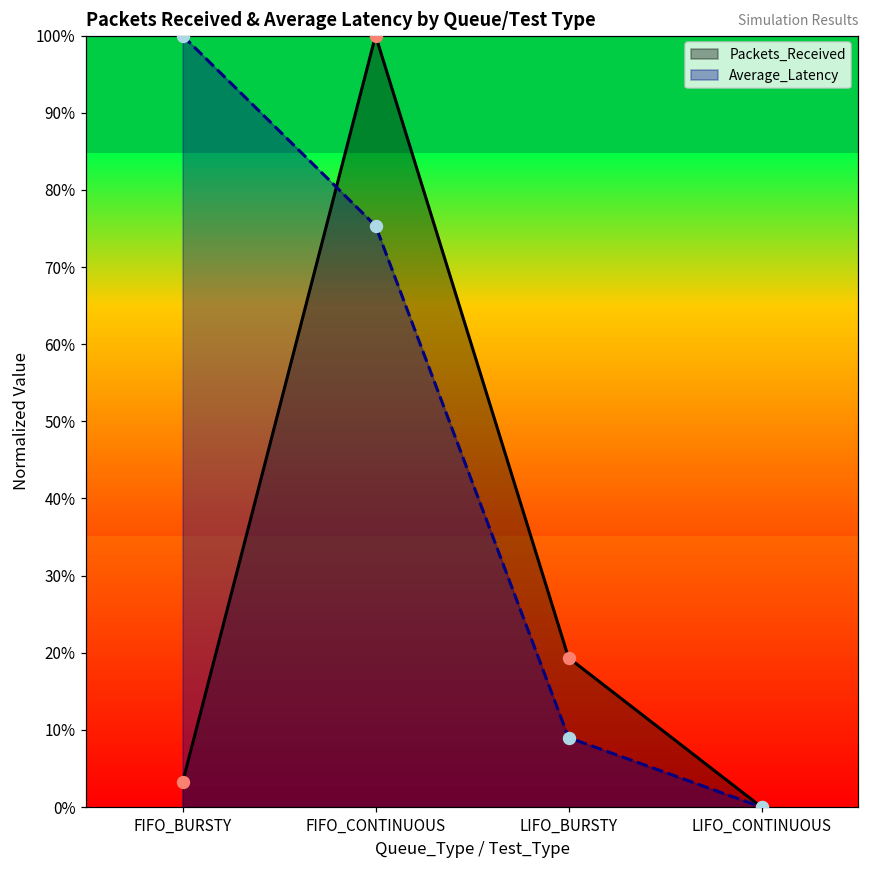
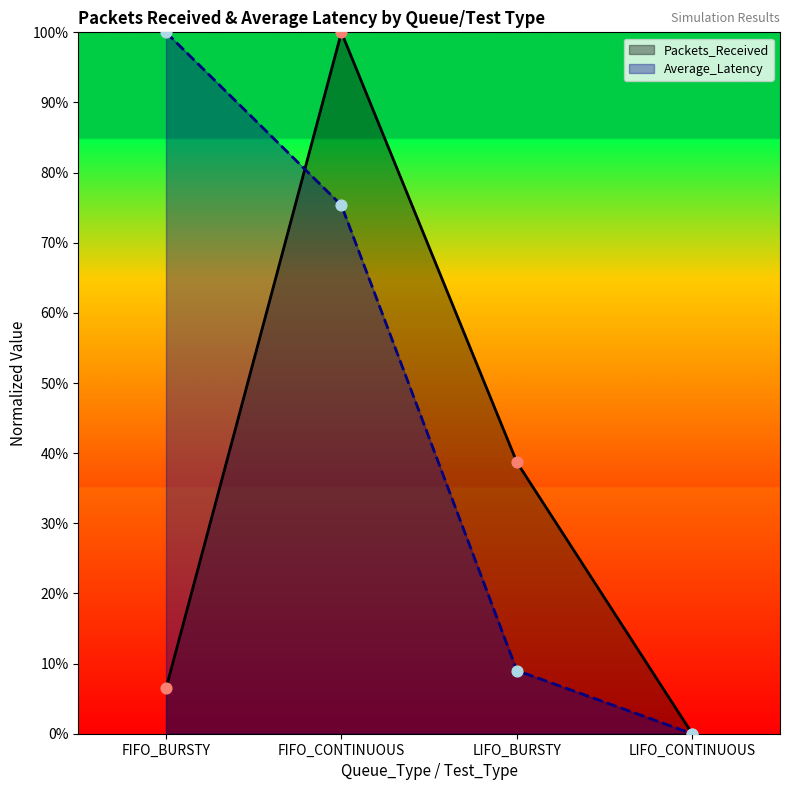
Packets_Received, FIFO_BURSTY: 3% -> 6%
Packets_Received, LIFO_BURSTY: 19% -> 39%
